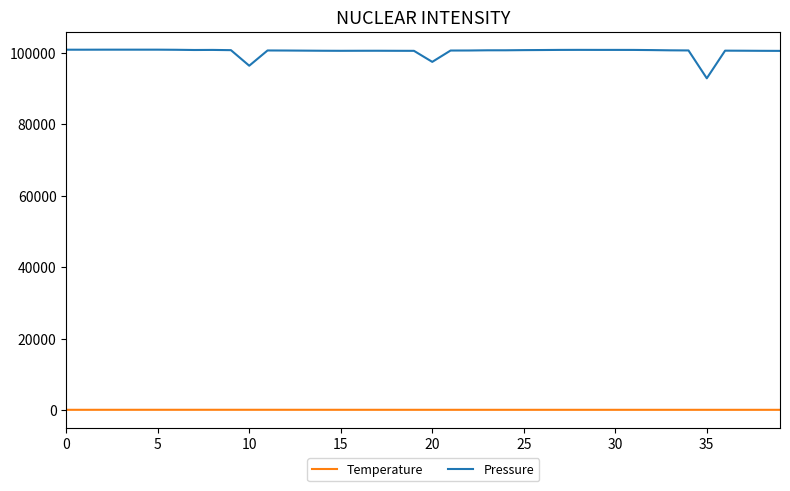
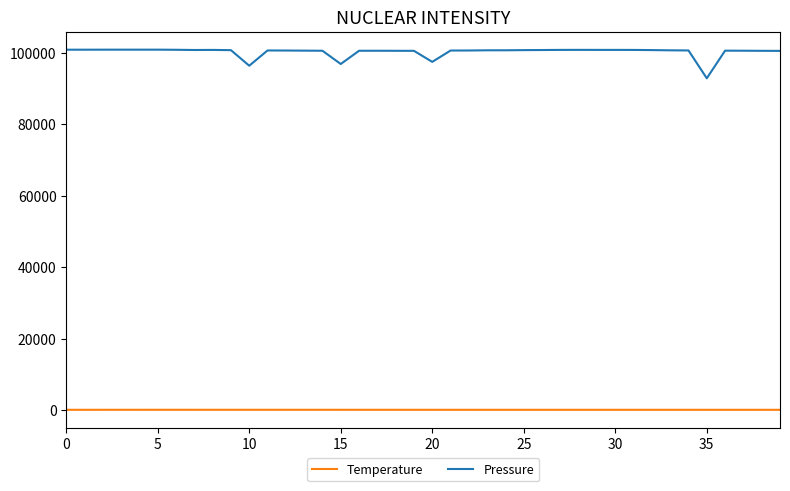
Pressure, 15: 101000 -> 97000
